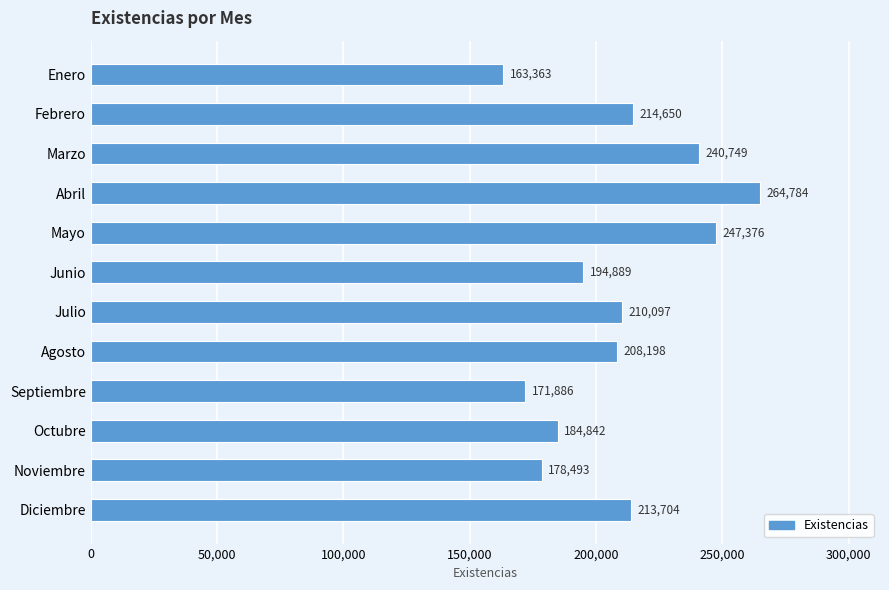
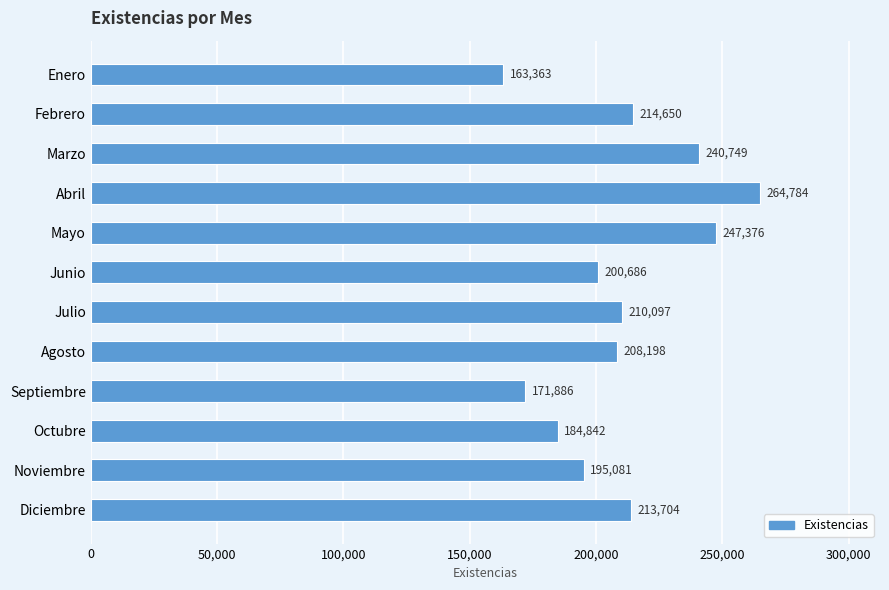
Junio: 194,889 -> 200,686
Noviembre: 178,493 -> 195,081
